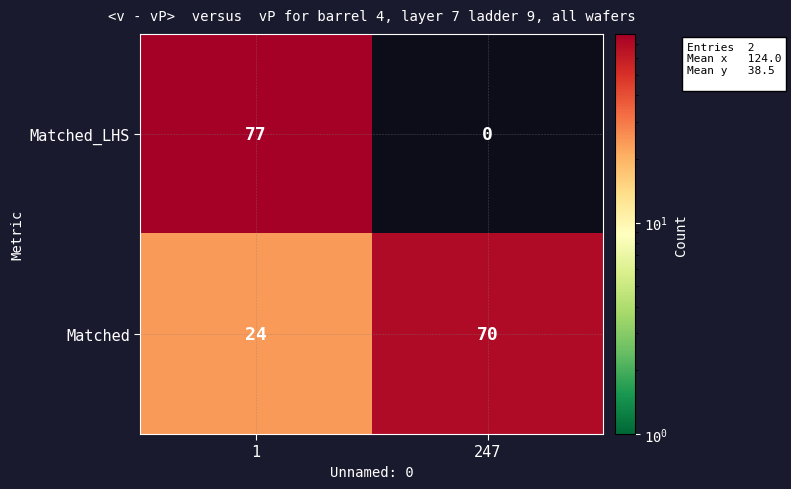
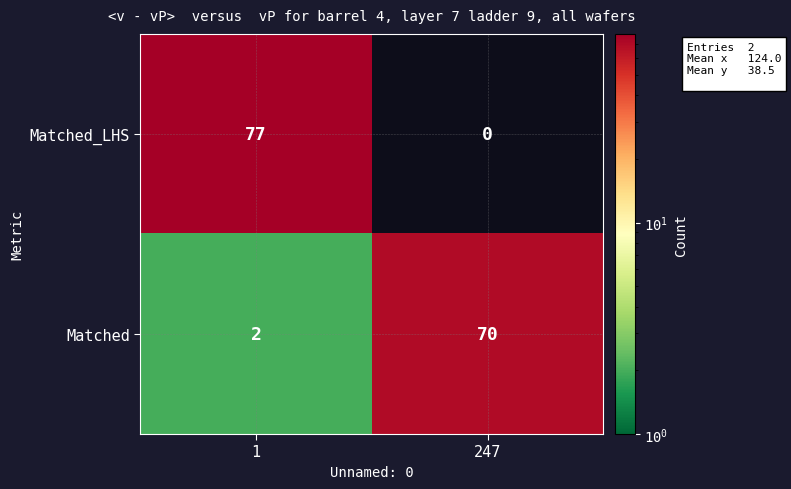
Matched, 1: 24 -> 2
